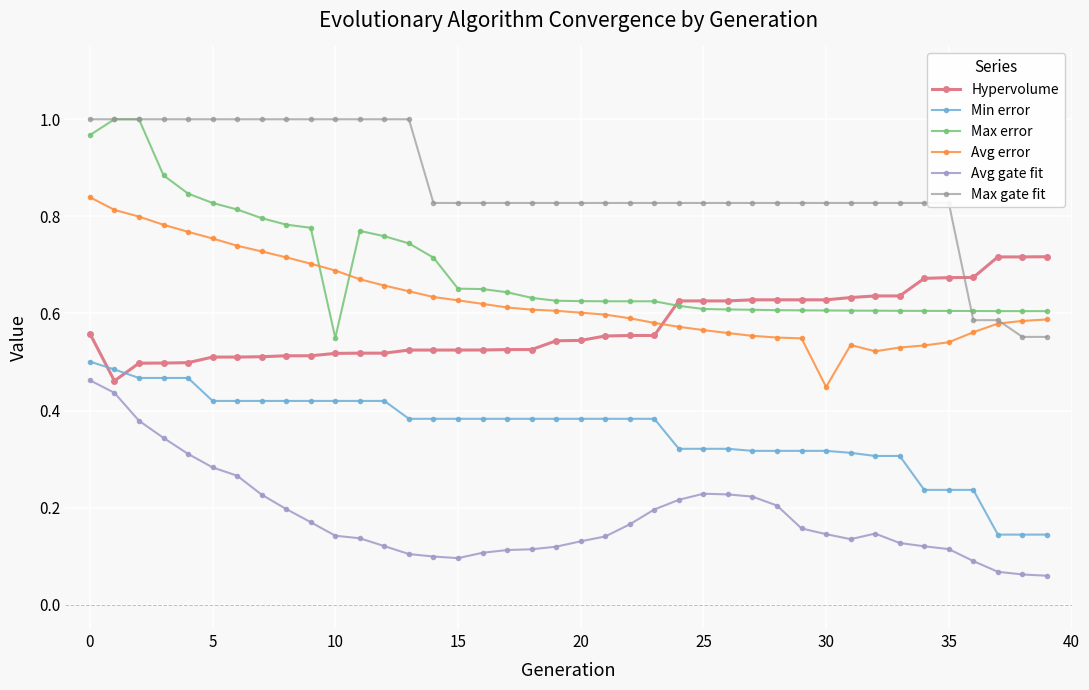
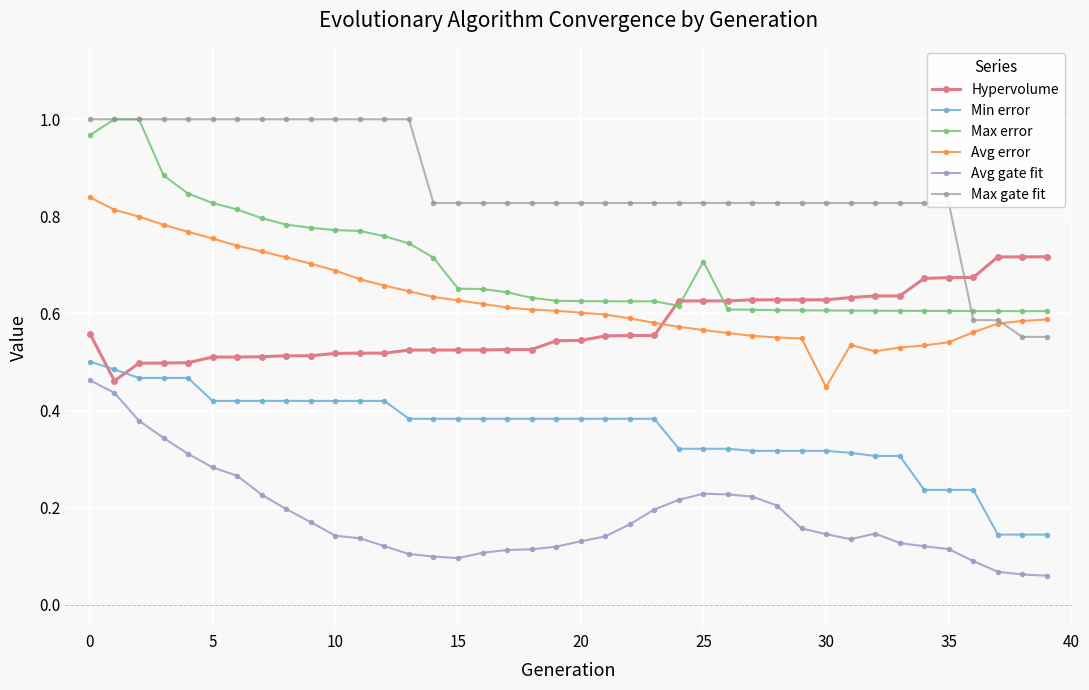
Max error, 10: 0.55 -> 0.77
Max error, 25: 0.61 -> 0.71
